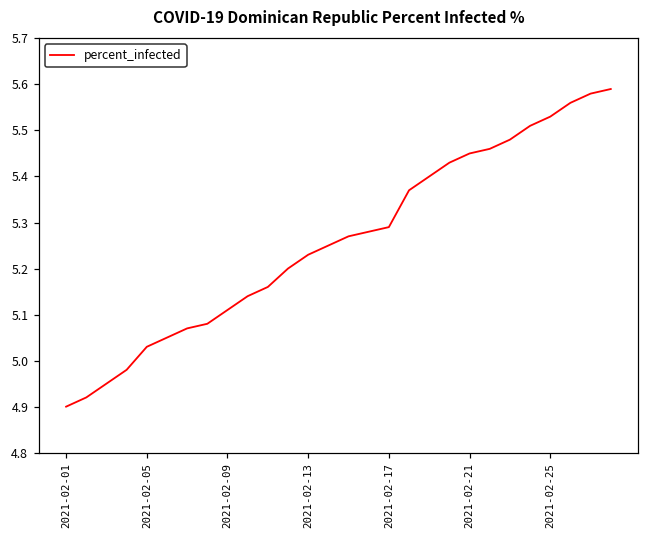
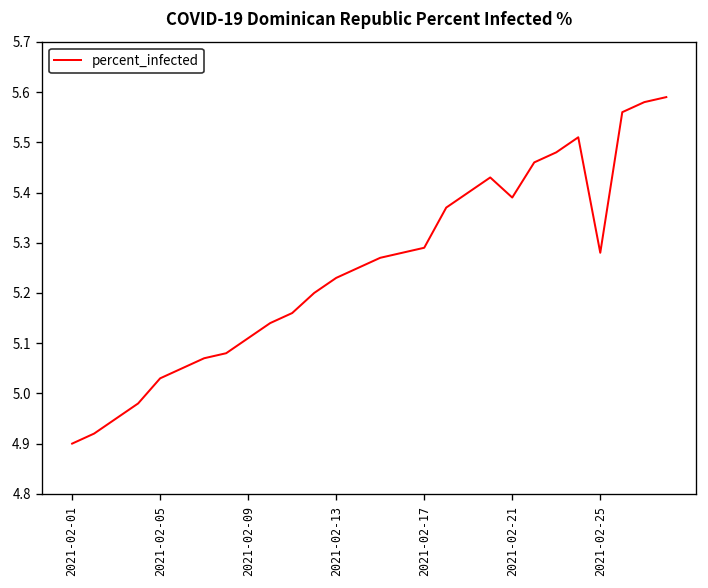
2021-02-21: 5.45 -> 5.39
2021-02-25: 5.53 -> 5.28
